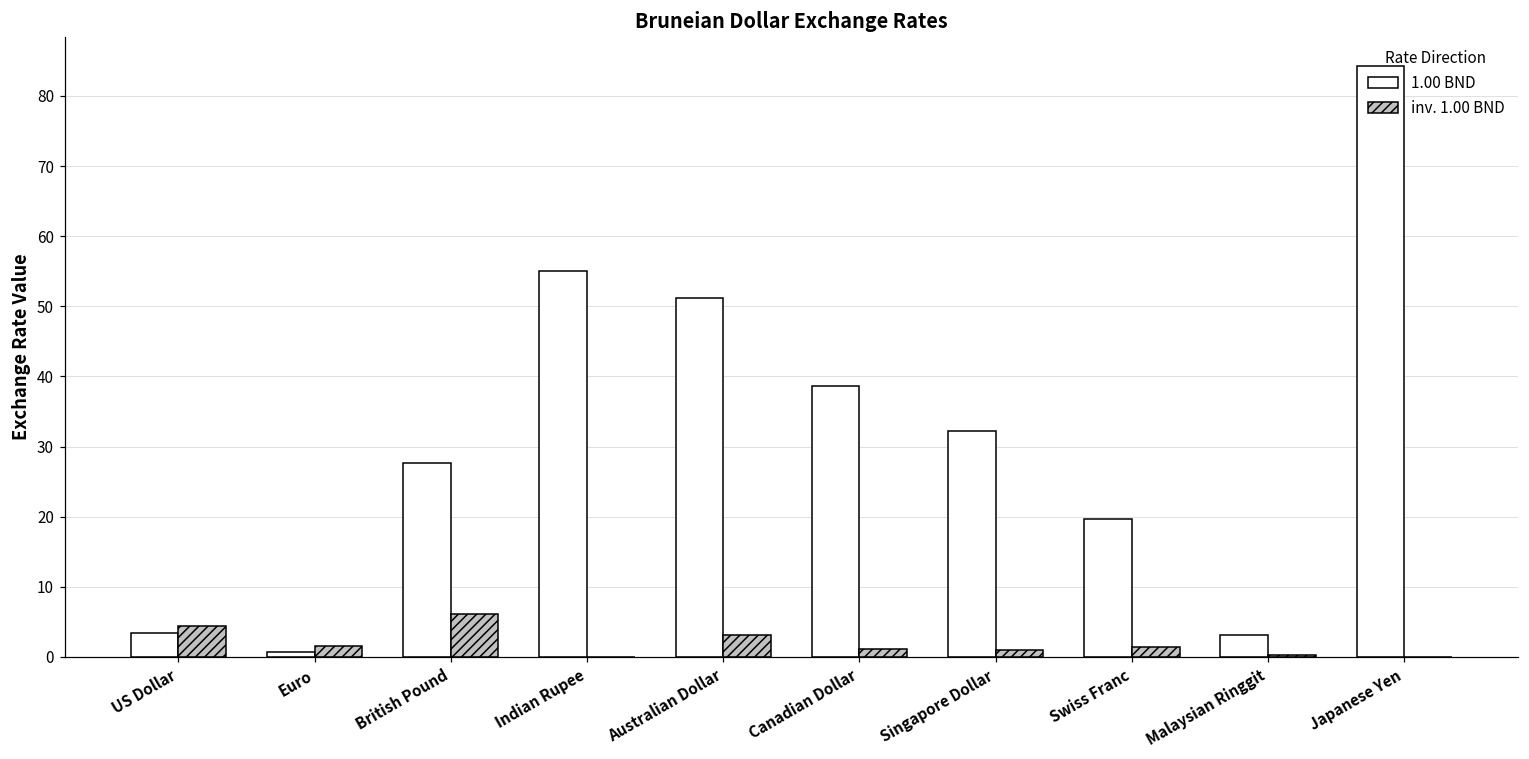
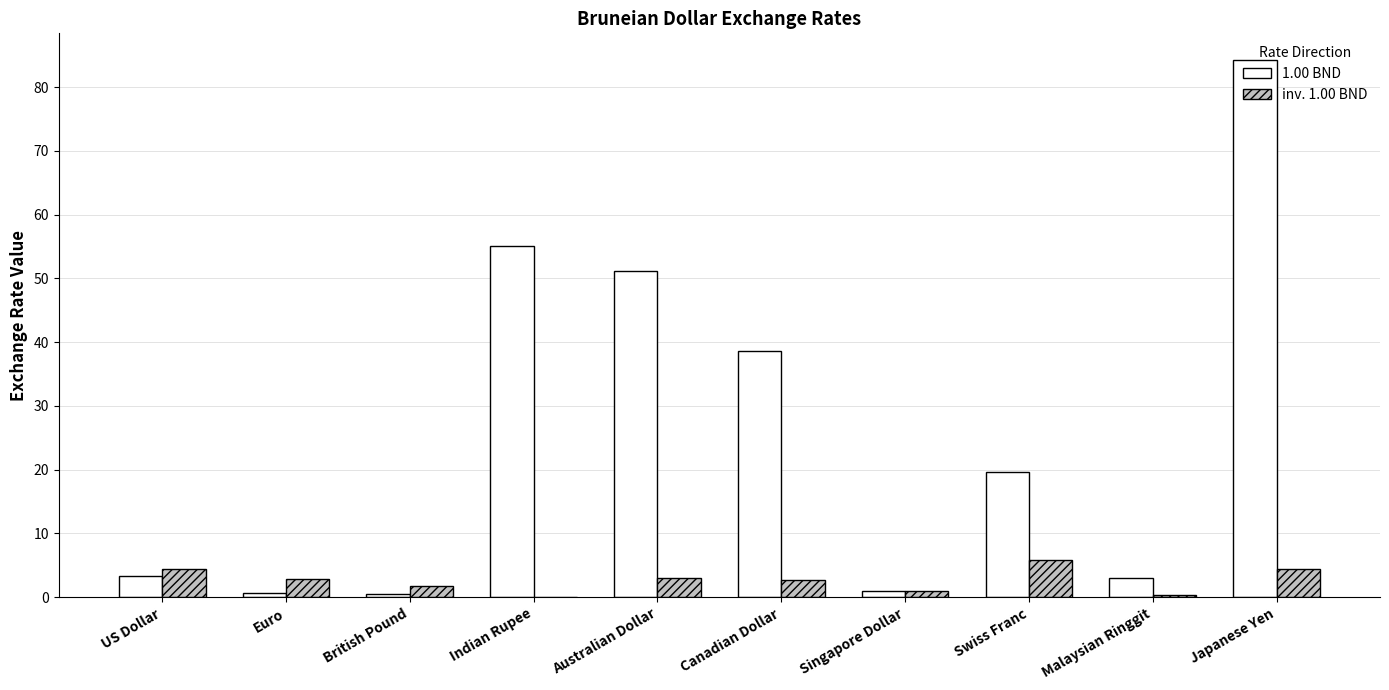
inv. 1.00 BND, Euro: 2 -> 3
1.00 BND, British Pound: 28 -> 1
inv. 1.00 BND, British Pound: 6 -> 2
inv. 1.00 BND, Canadian Dollar: 1 -> 3
1.00 BND, Singapore Dollar: 32 -> 1
inv. 1.00 BND, Swiss Franc: 1 -> 6
inv. 1.00 BND, Japanese Yen: 0 -> 4
